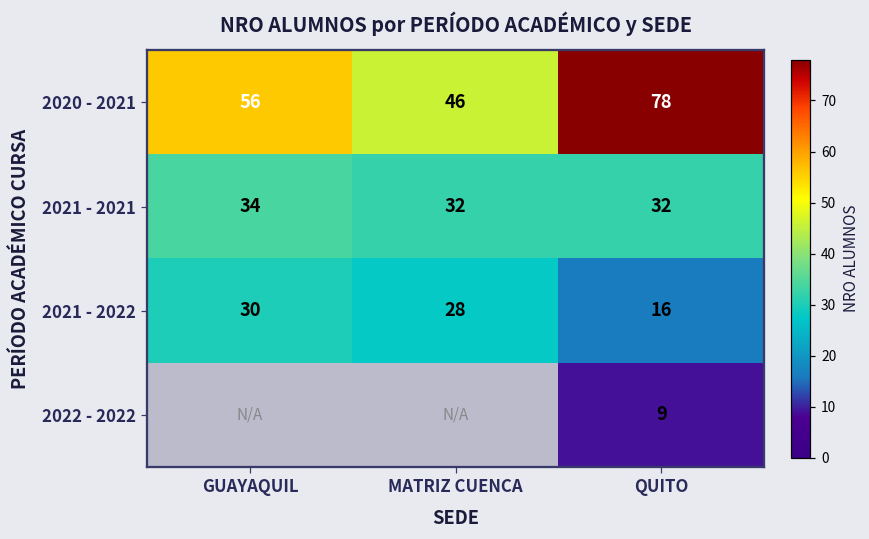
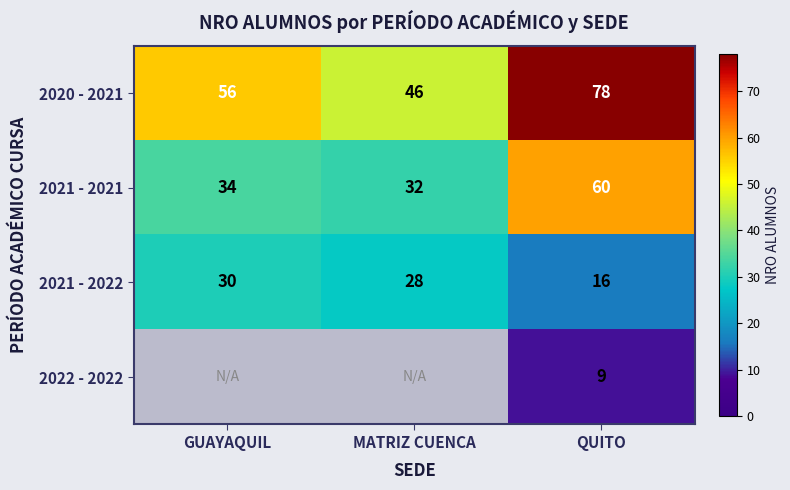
2021 - 2021, QUITO: 32 -> 60
